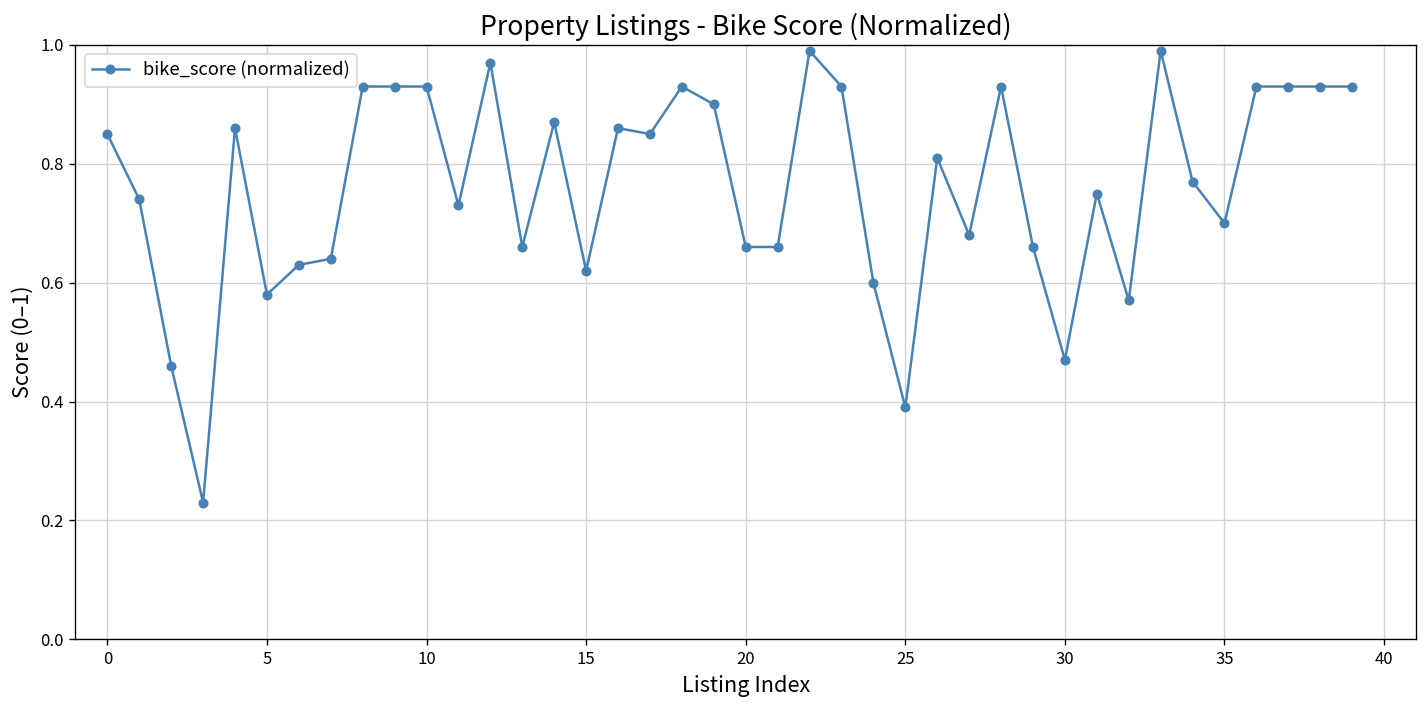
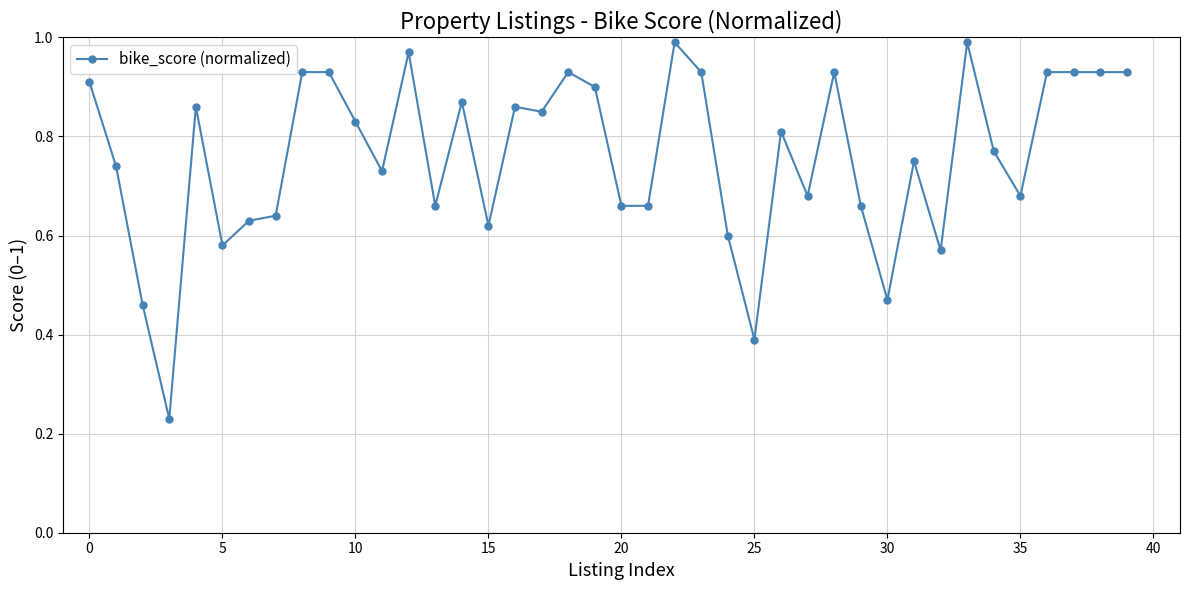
0: 0.85 -> 0.91
10: 0.93 -> 0.83
35: 0.70 -> 0.68
